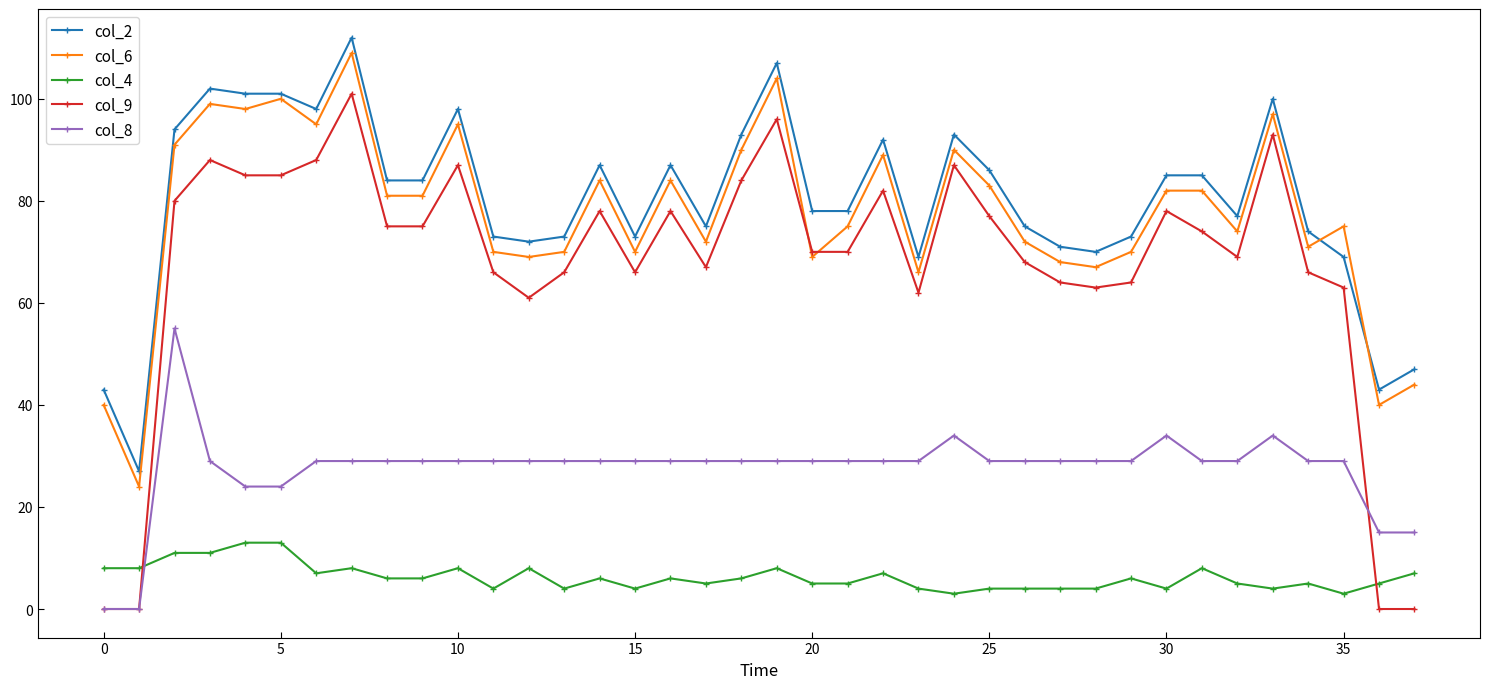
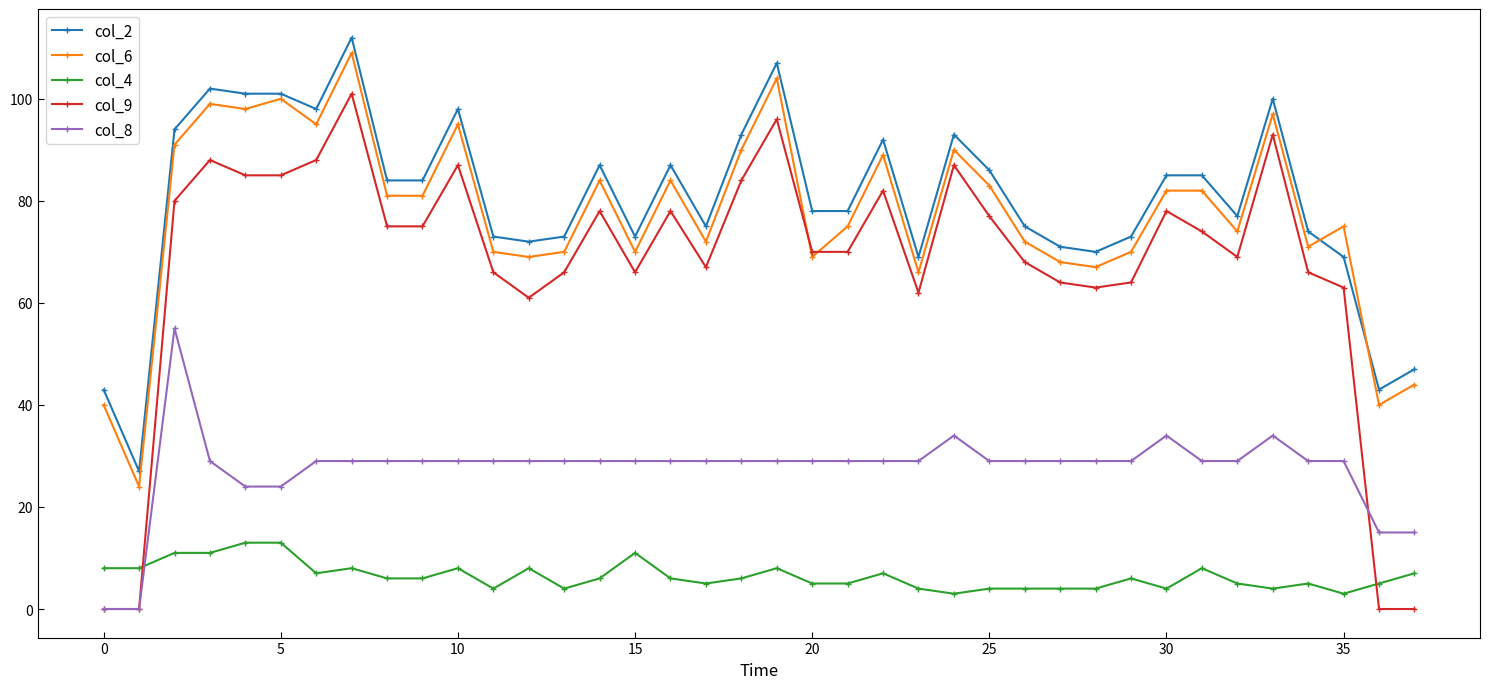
col_4, 15: 4 -> 11
